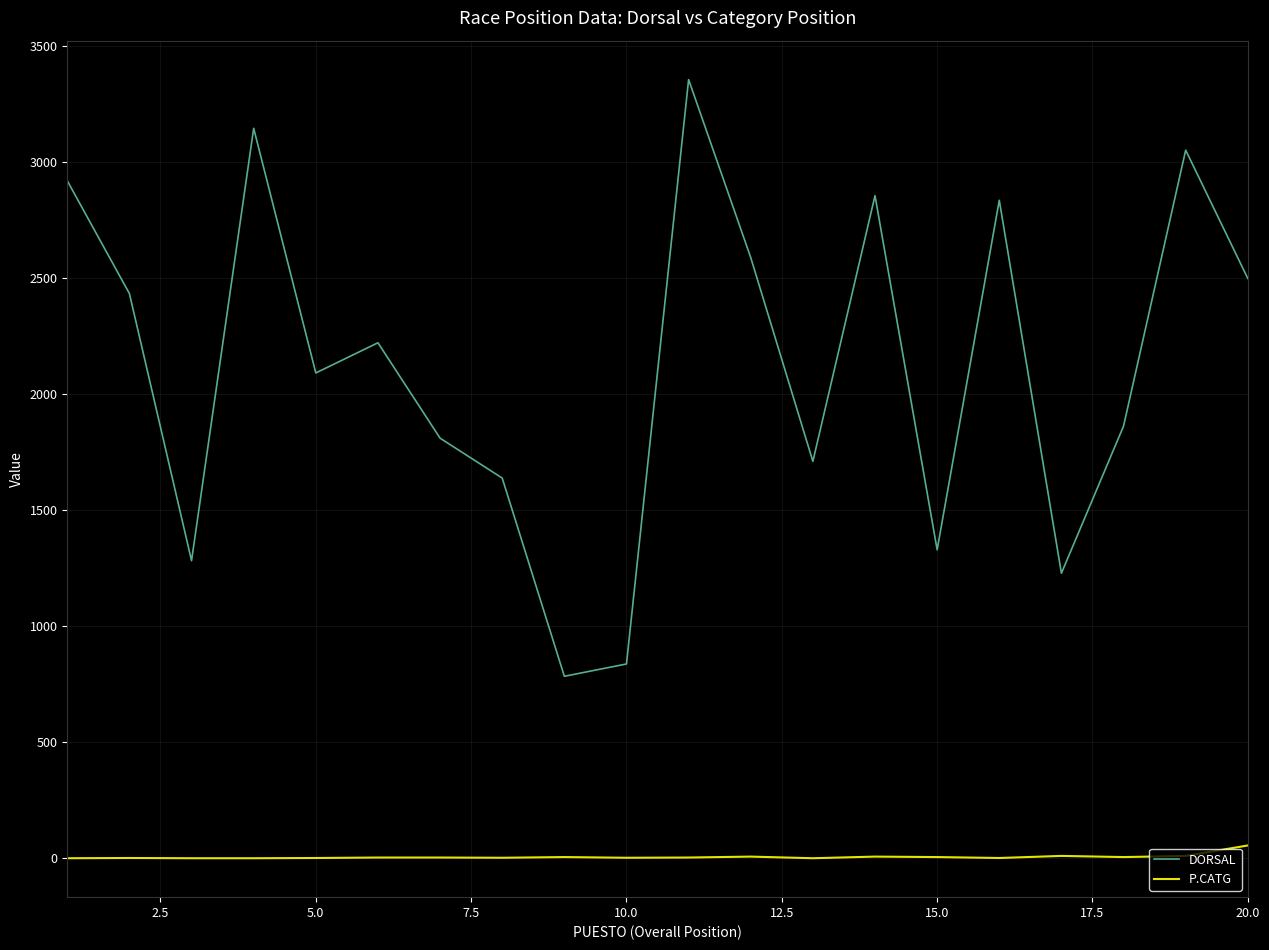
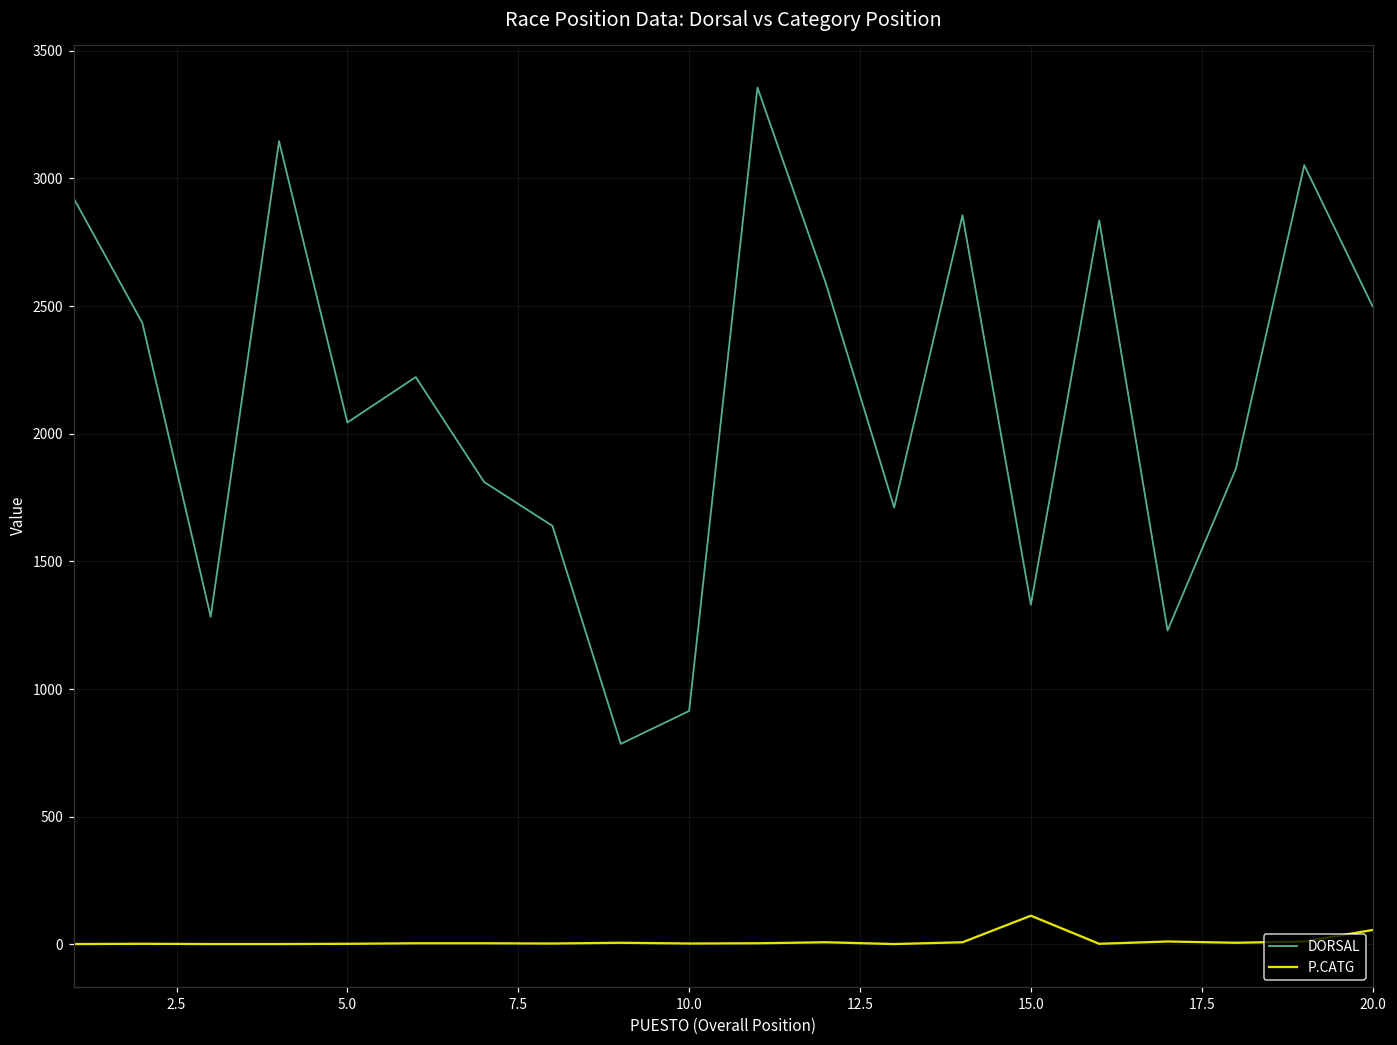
DORSAL, 5.0: 2090 -> 2040
DORSAL, 10.0: 840 -> 910
P.CATG, 15.0: 10 -> 110
